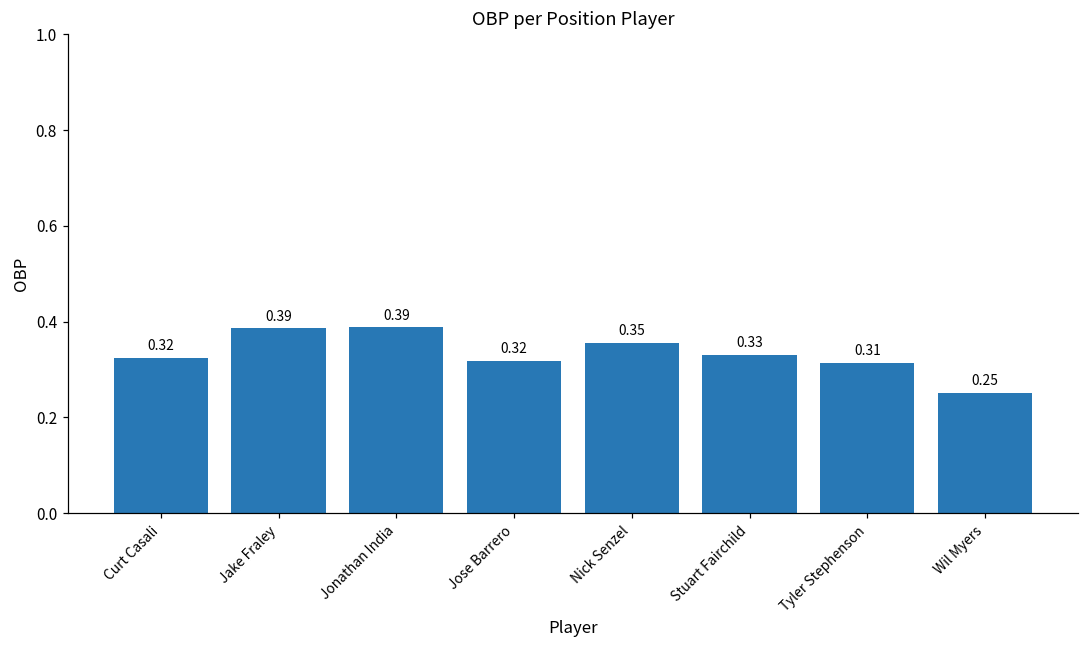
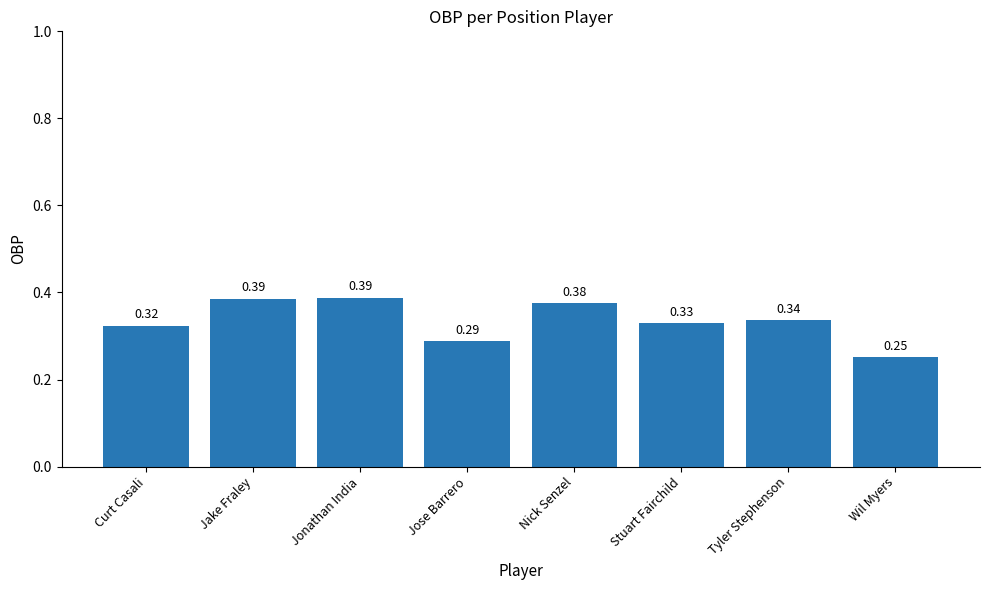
Jose Barrero: 0.32 -> 0.29
Nick Senzel: 0.35 -> 0.38
Tyler Stephenson: 0.31 -> 0.34
